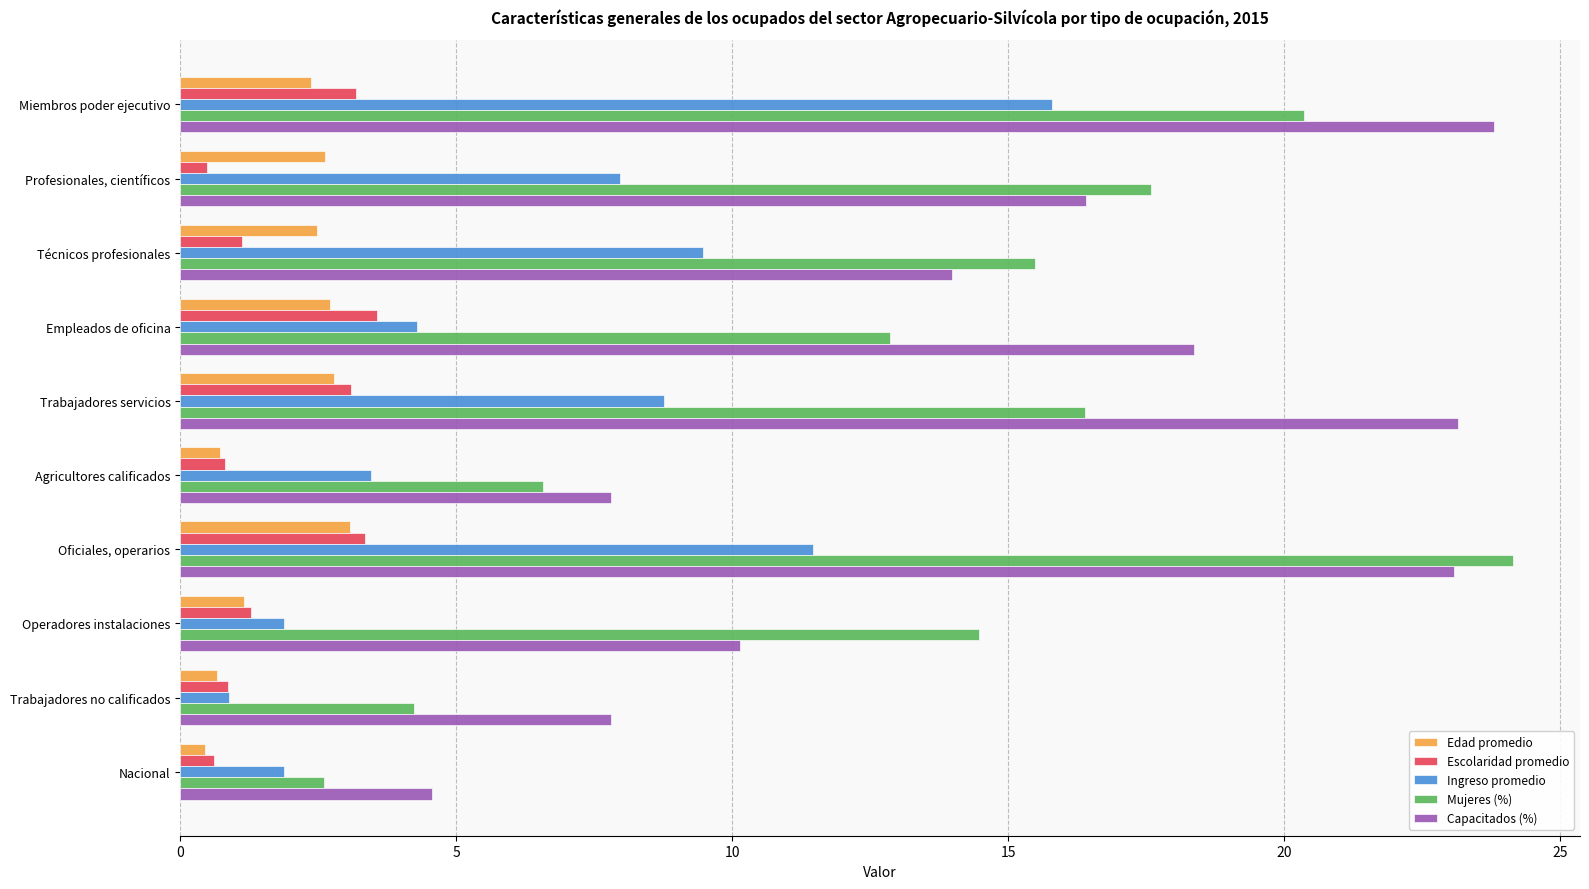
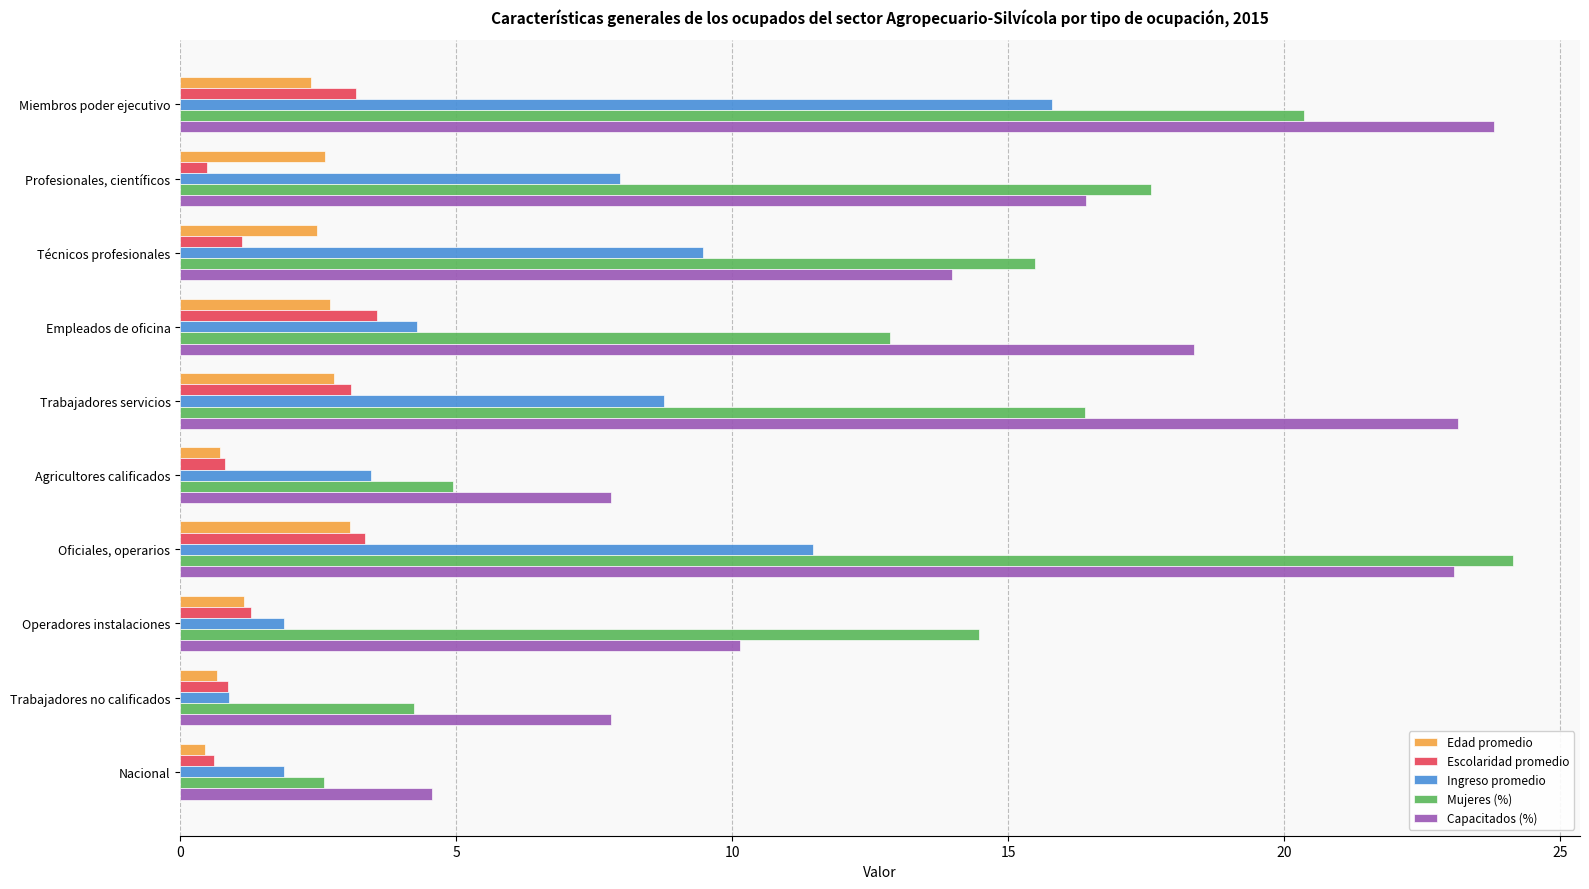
Mujeres (%), Agricultores calificados: 6.6 -> 5.0
